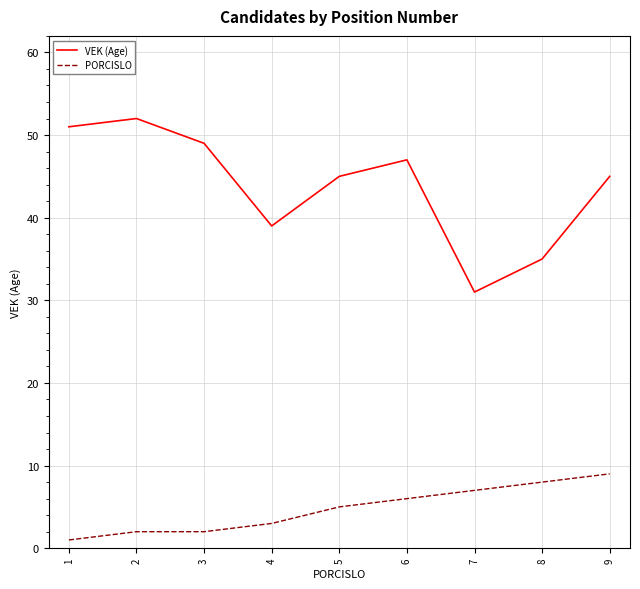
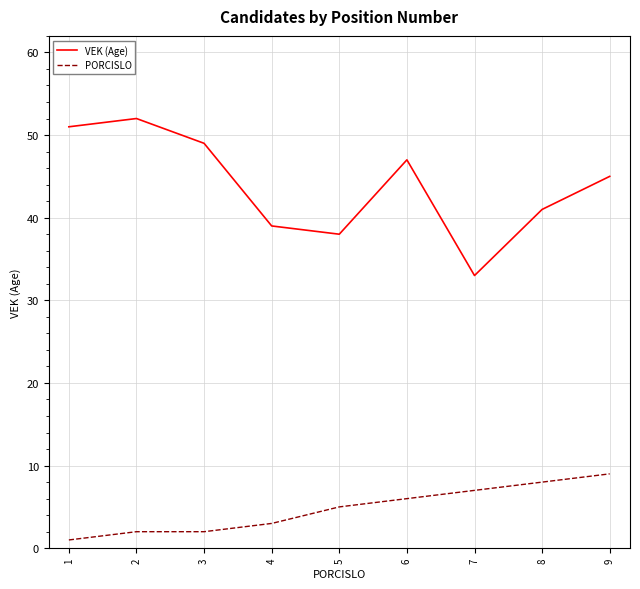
VEK (Age), 5: 45 -> 38
VEK (Age), 7: 31 -> 33
VEK (Age), 8: 35 -> 41
